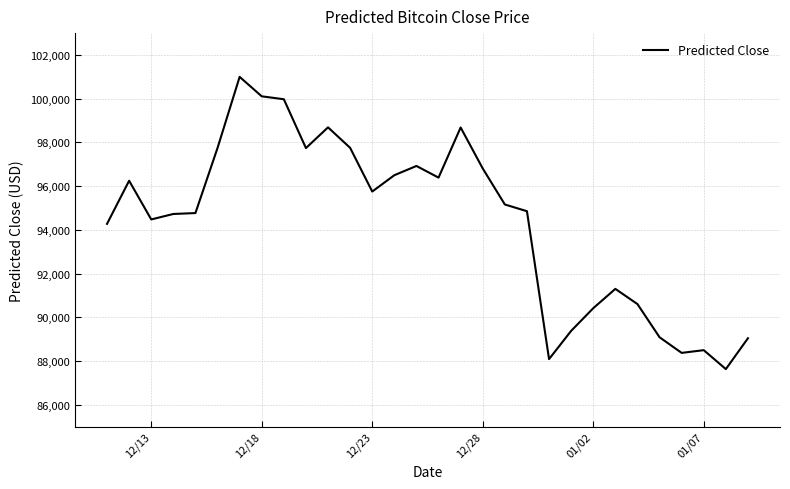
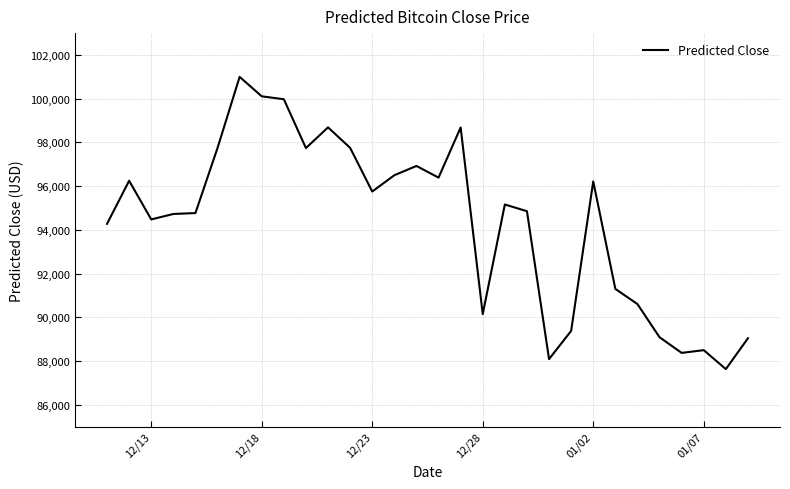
12/28: 96,800 -> 90,100
01/02: 90,400 -> 96,200
